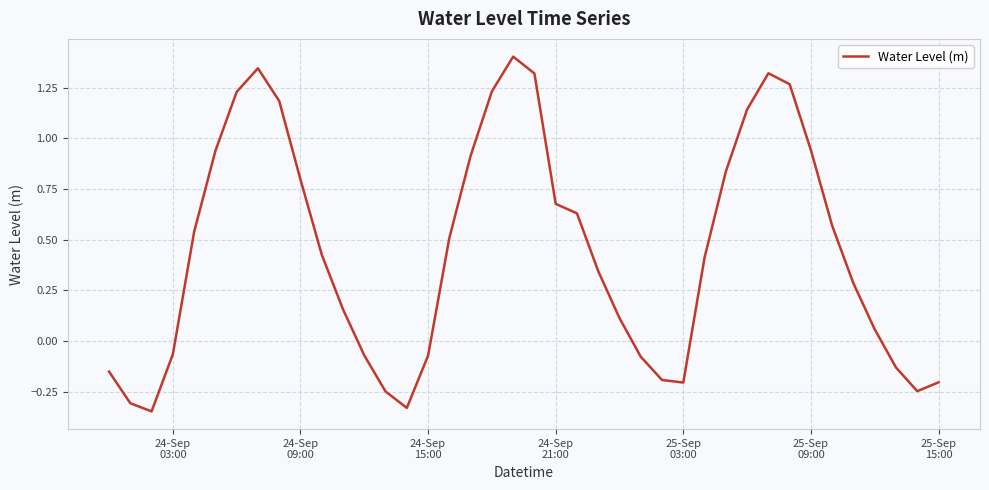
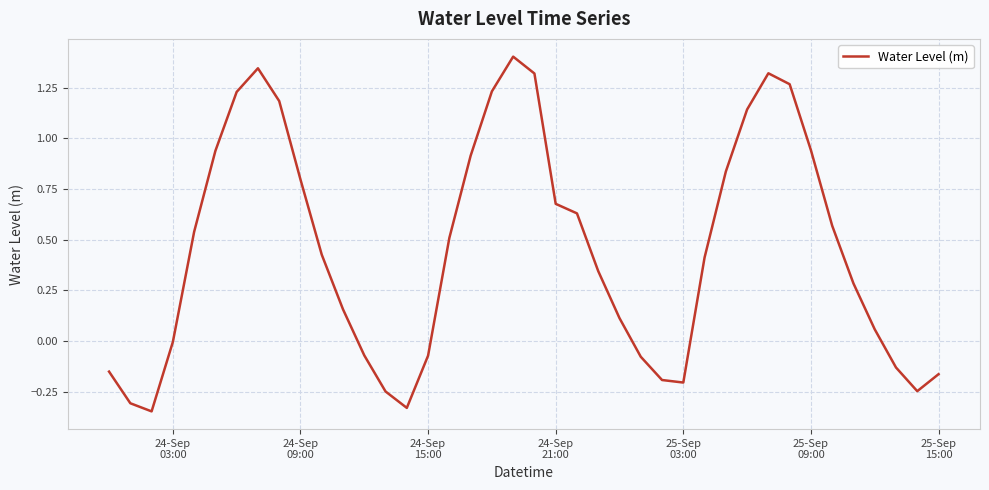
24-Sep 03:00: -0.06 -> 0.00
25-Sep 15:00: -0.20 -> -0.16
